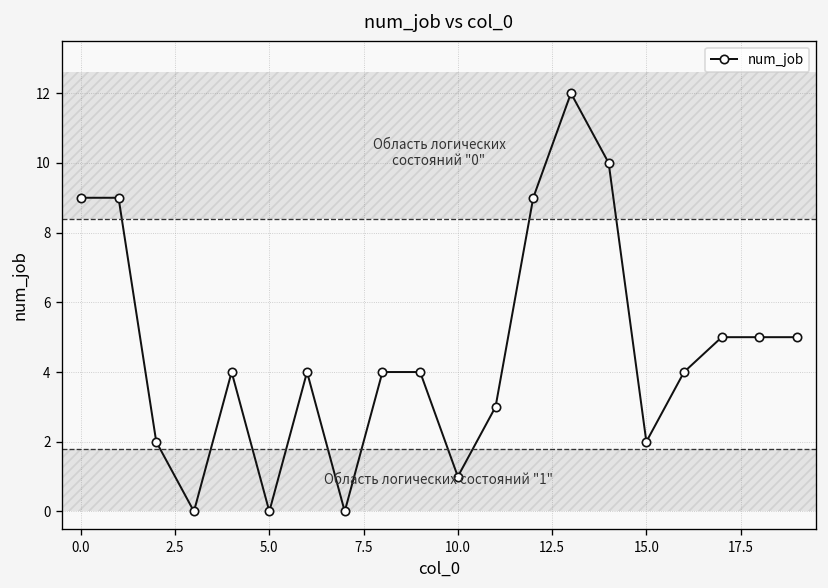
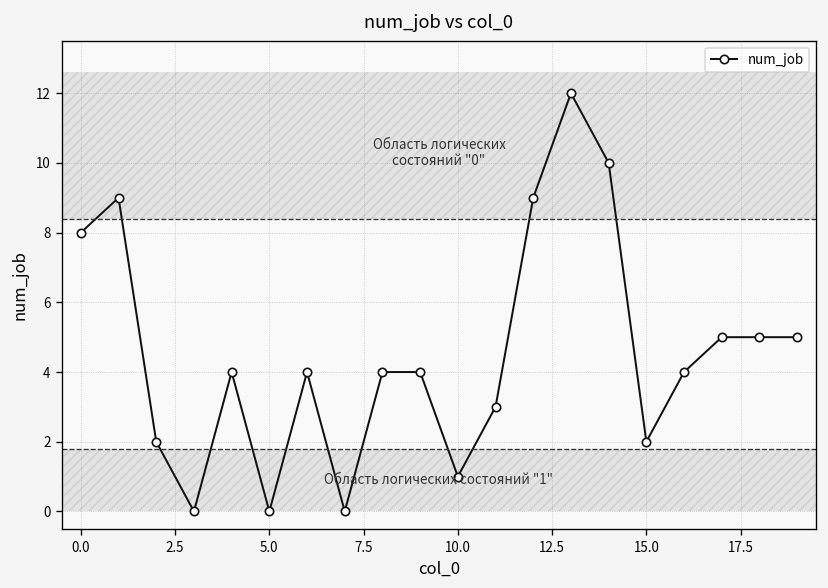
0.0: 9 -> 8
